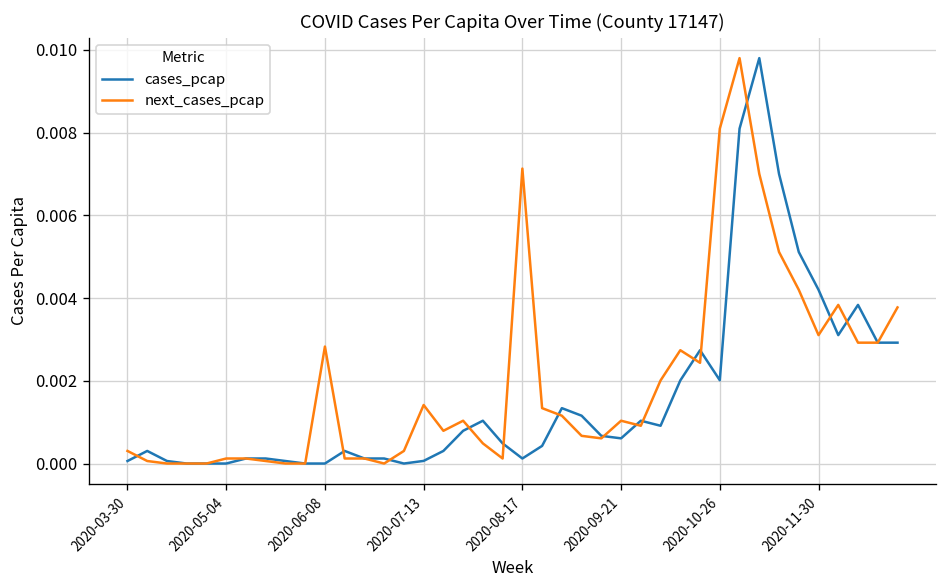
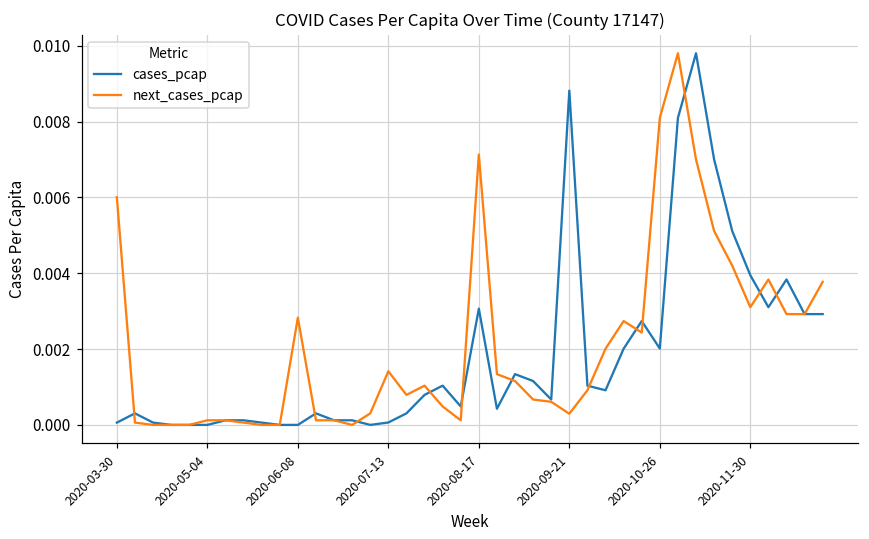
next_cases_pcap, 2020-03-30: 0.0003 -> 0.0060
cases_pcap, 2020-08-17: 0.0001 -> 0.0031
cases_pcap, 2020-09-21: 0.0006 -> 0.0088
next_cases_pcap, 2020-09-21: 0.0010 -> 0.0003
cases_pcap, 2020-11-30: 0.0042 -> 0.0039
